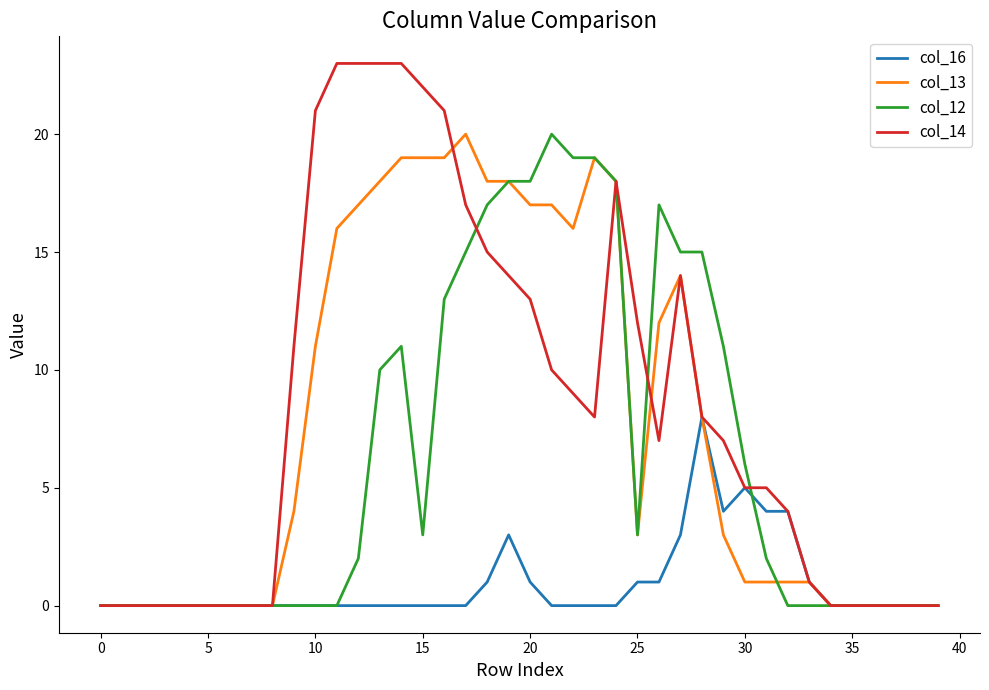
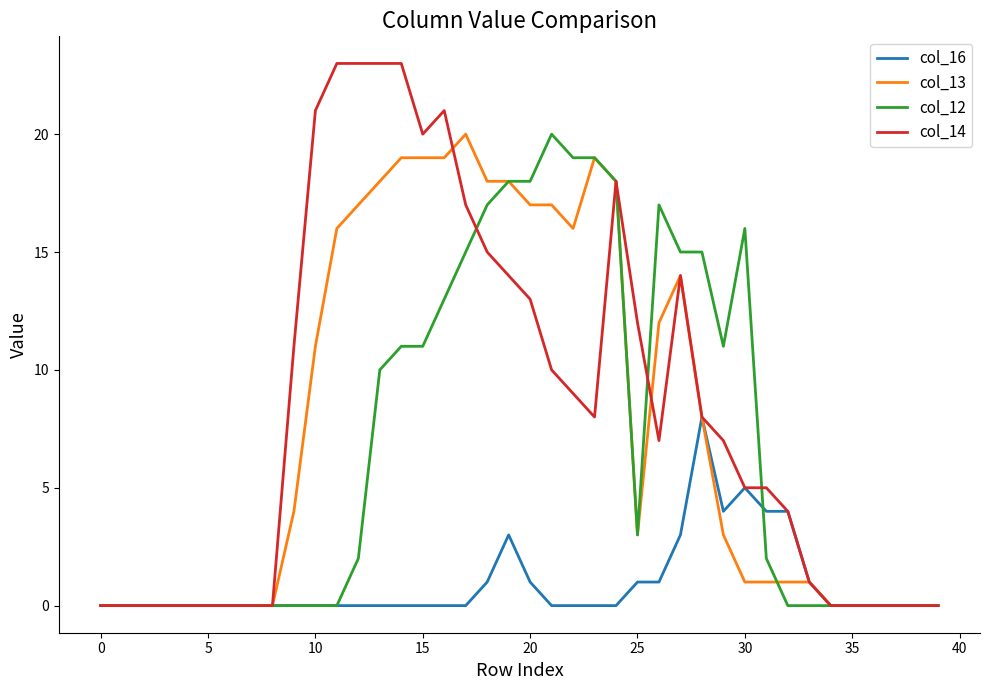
col_12, 15: 3 -> 11
col_14, 15: 22 -> 20
col_12, 30: 6 -> 16
